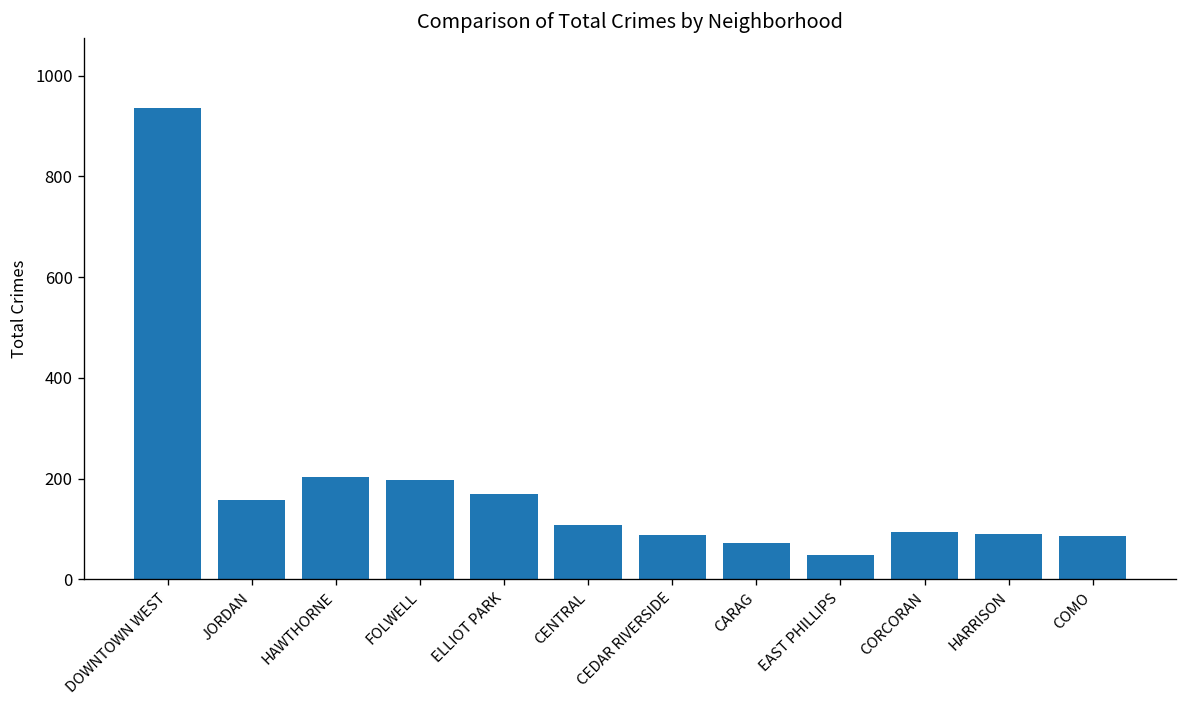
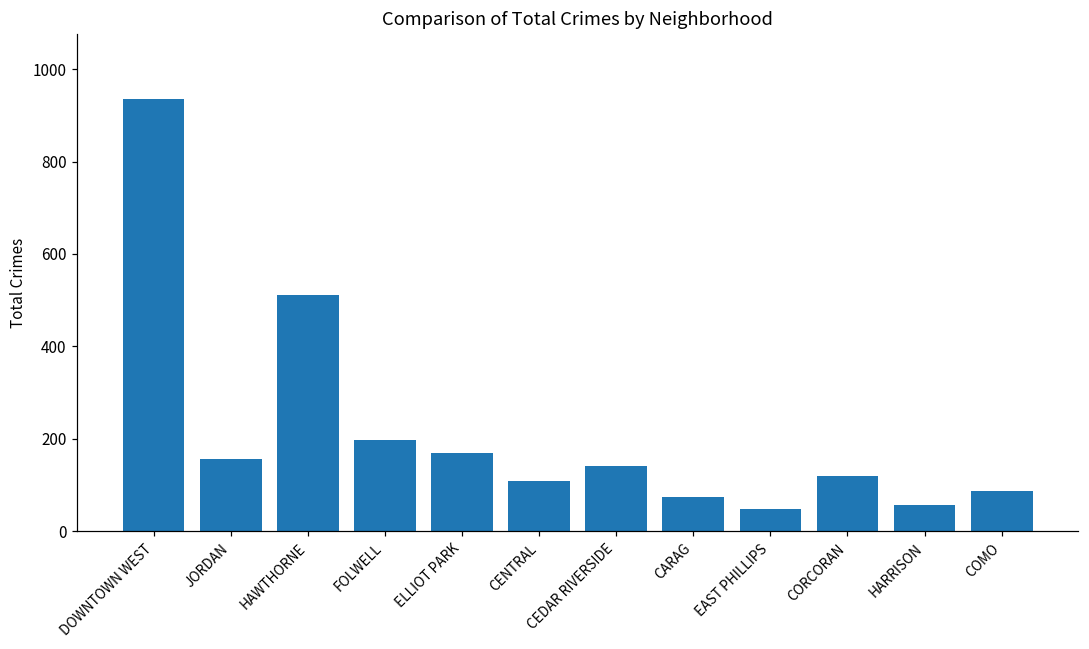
HAWTHORNE: 200 -> 510
CEDAR RIVERSIDE: 90 -> 140
CORCORAN: 100 -> 120
HARRISON: 90 -> 60
